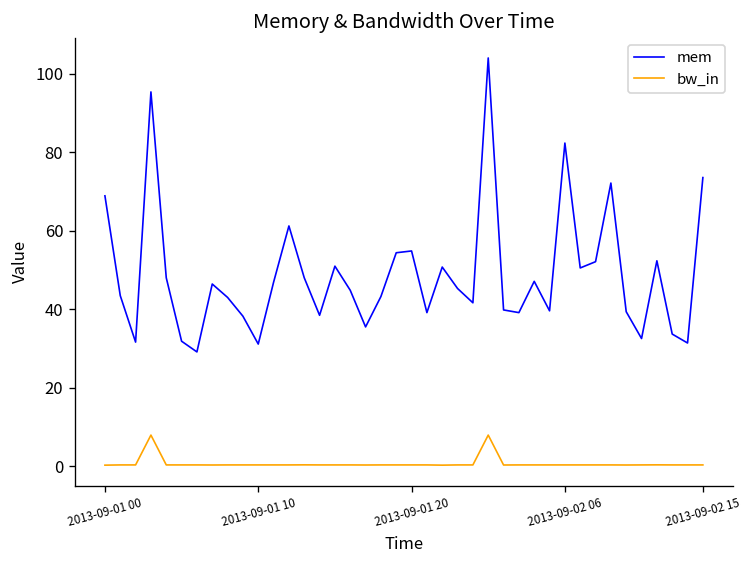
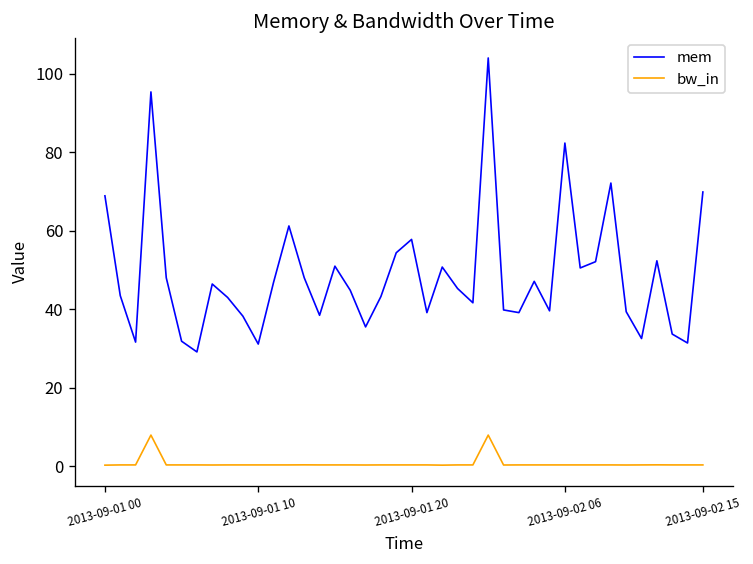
mem, 2013-09-01 20: 55 -> 58
mem, 2013-09-02 15: 74 -> 70
